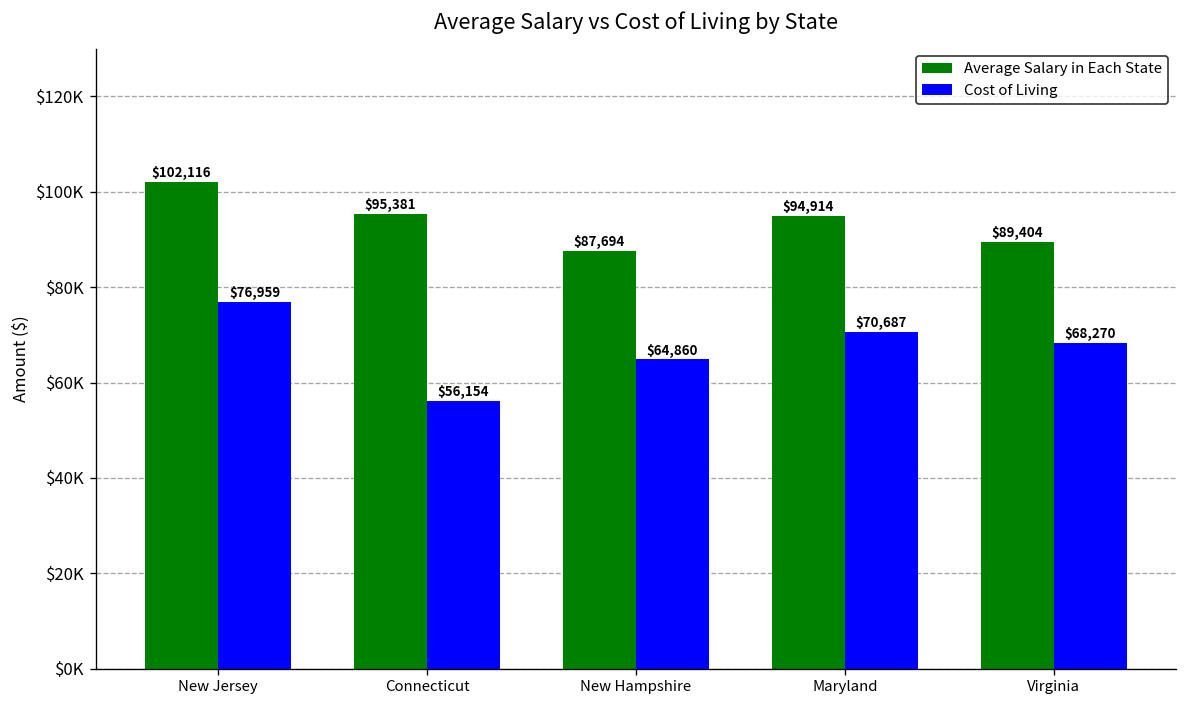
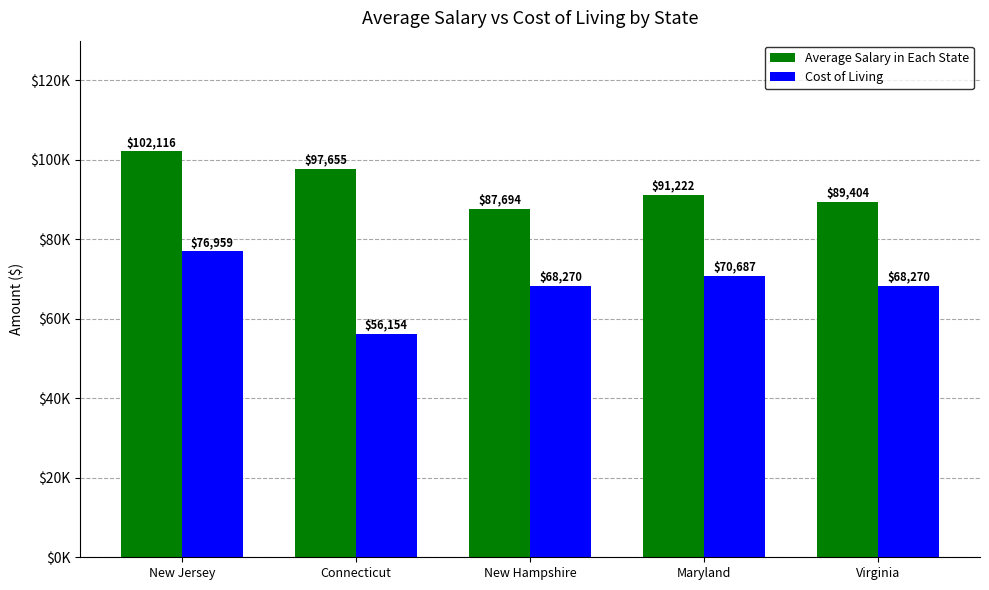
Average Salary in Each State, Connecticut: $95,381 -> $97,655
Cost of Living, New Hampshire: $64,860 -> $68,270
Average Salary in Each State, Maryland: $94,914 -> $91,222
